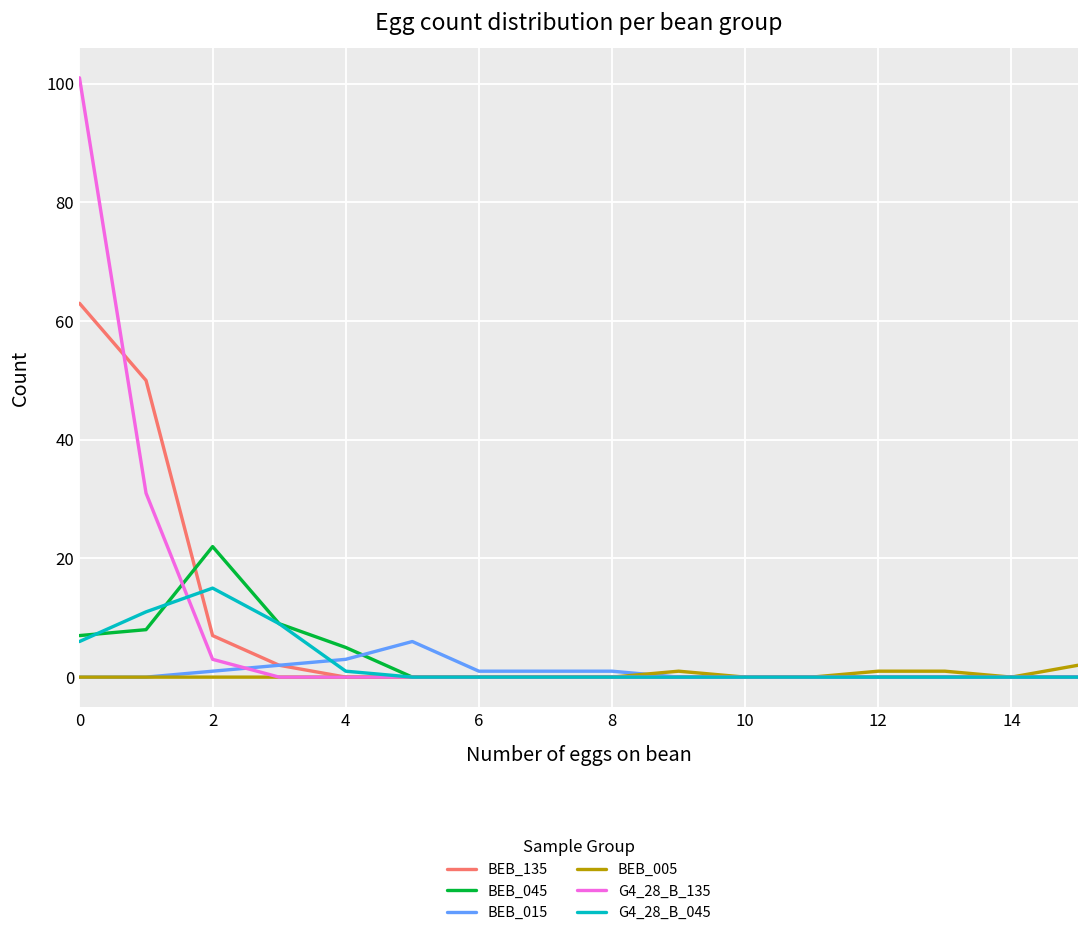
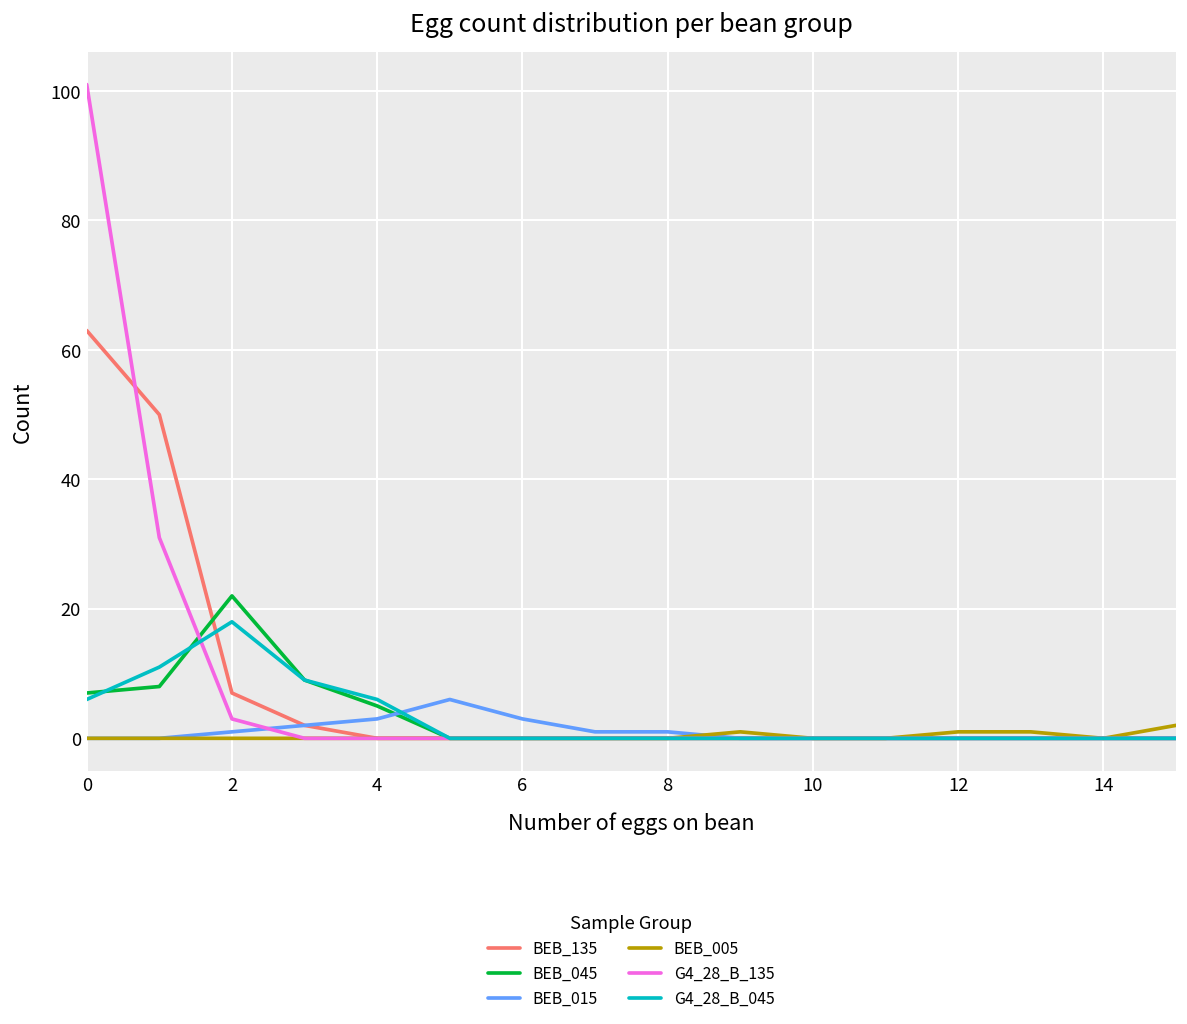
G4_28_B_045, 2: 15 -> 18
G4_28_B_045, 4: 1 -> 6
BEB_015, 6: 1 -> 3
